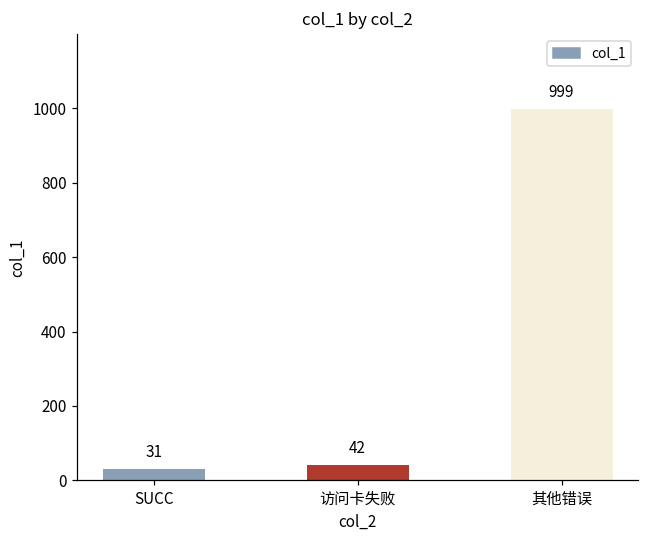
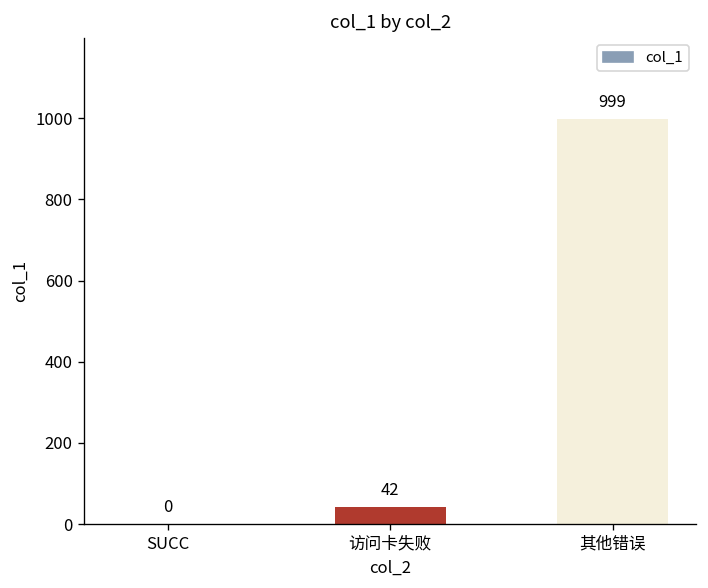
SUCC: 31 -> 0
